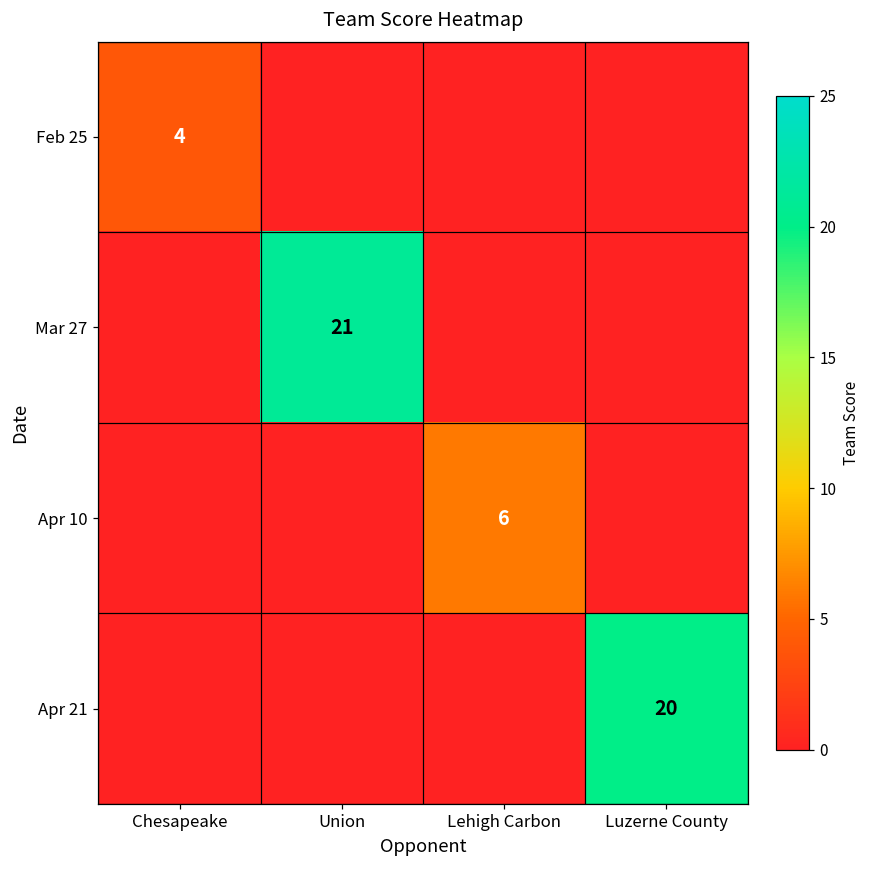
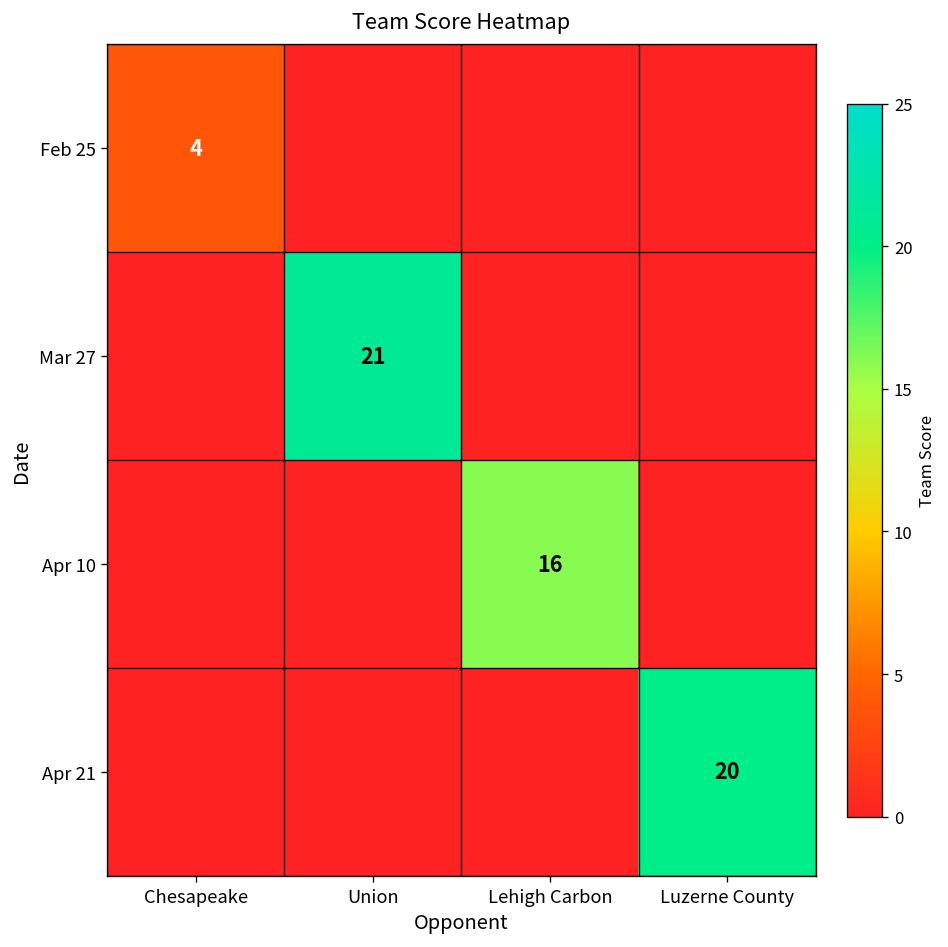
Apr 10, Lehigh Carbon: 6 -> 16
